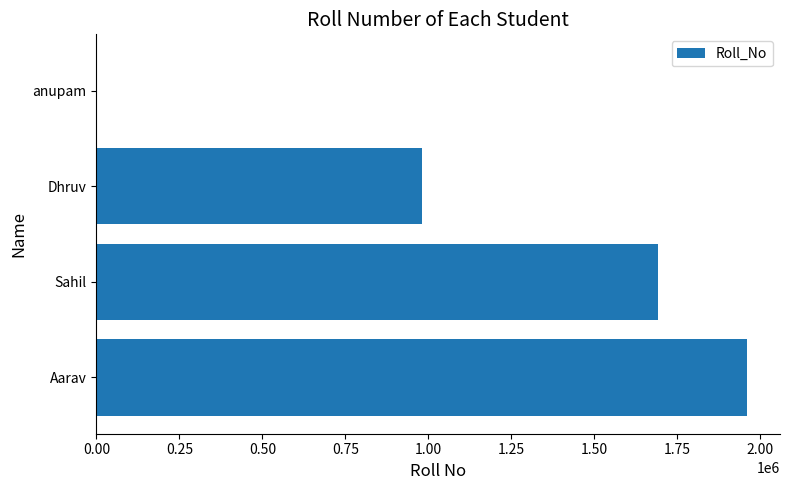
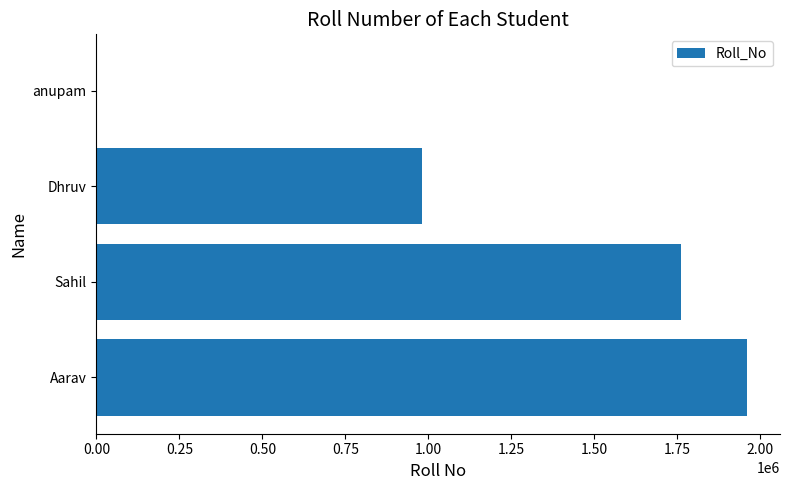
Sahil: 1690000 -> 1760000
